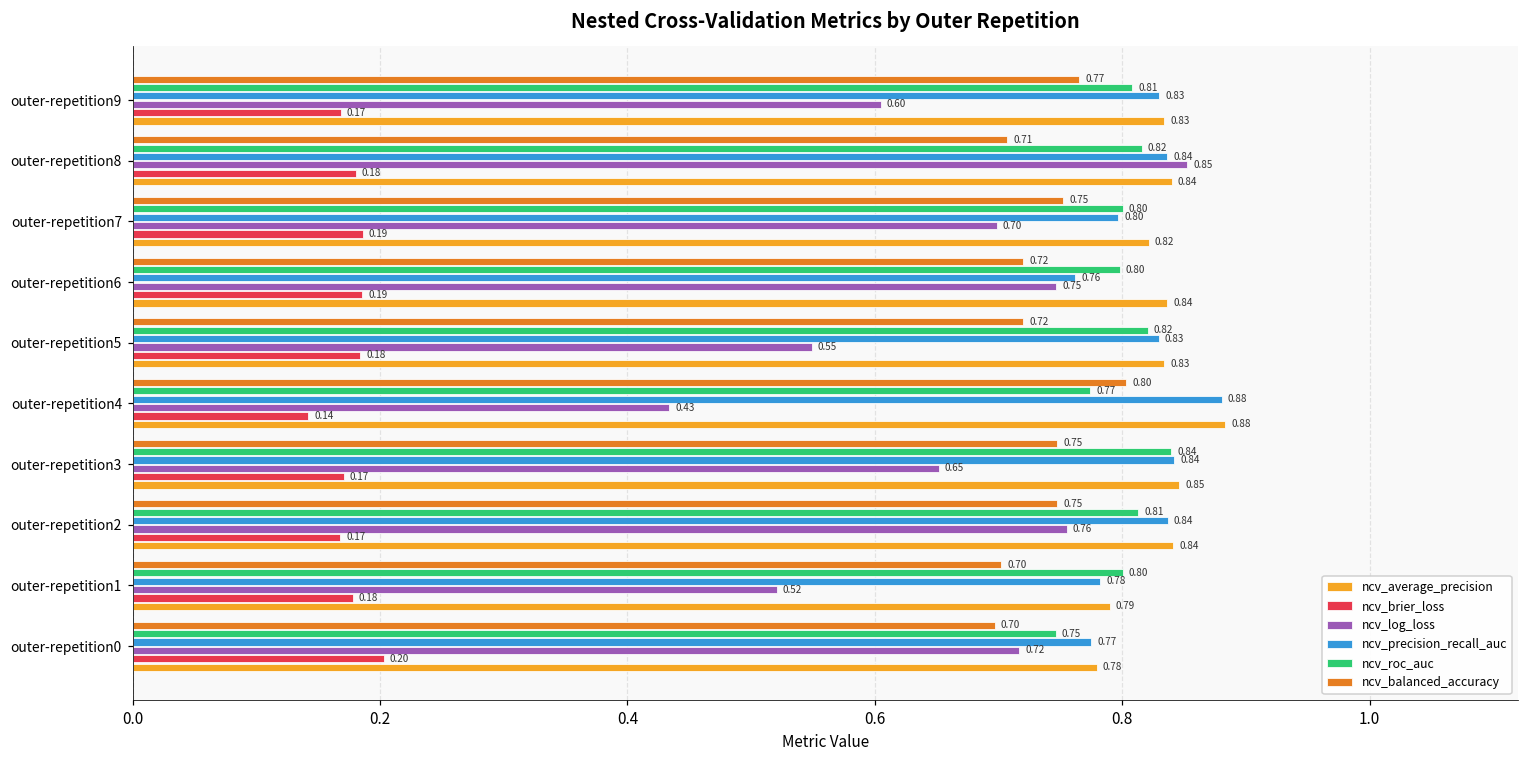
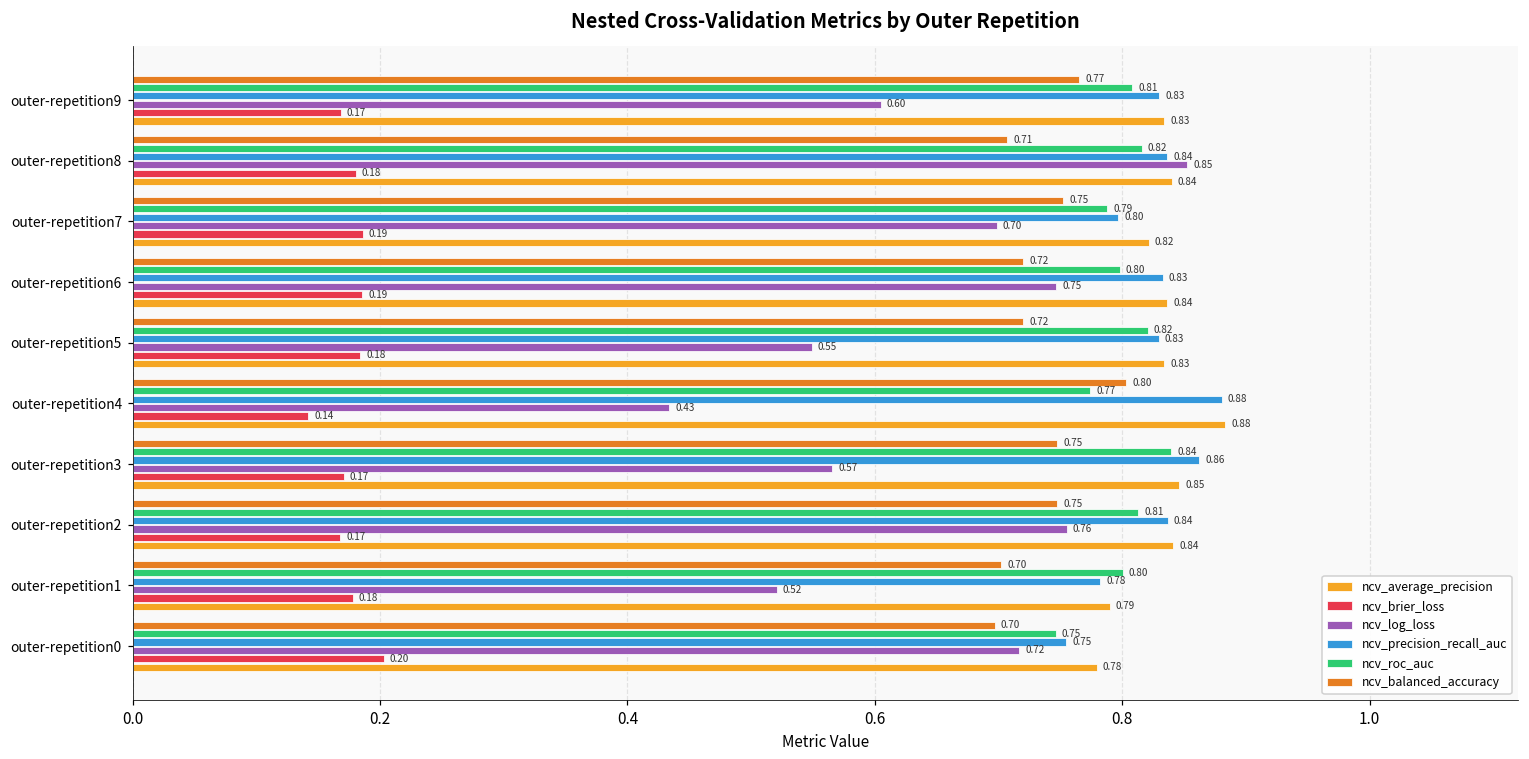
ncv_roc_auc, outer-repetition7: 0.80 -> 0.79
ncv_precision_recall_auc, outer-repetition6: 0.76 -> 0.83
ncv_precision_recall_auc, outer-repetition3: 0.84 -> 0.86
ncv_log_loss, outer-repetition3: 0.65 -> 0.57
ncv_precision_recall_auc, outer-repetition0: 0.77 -> 0.75
